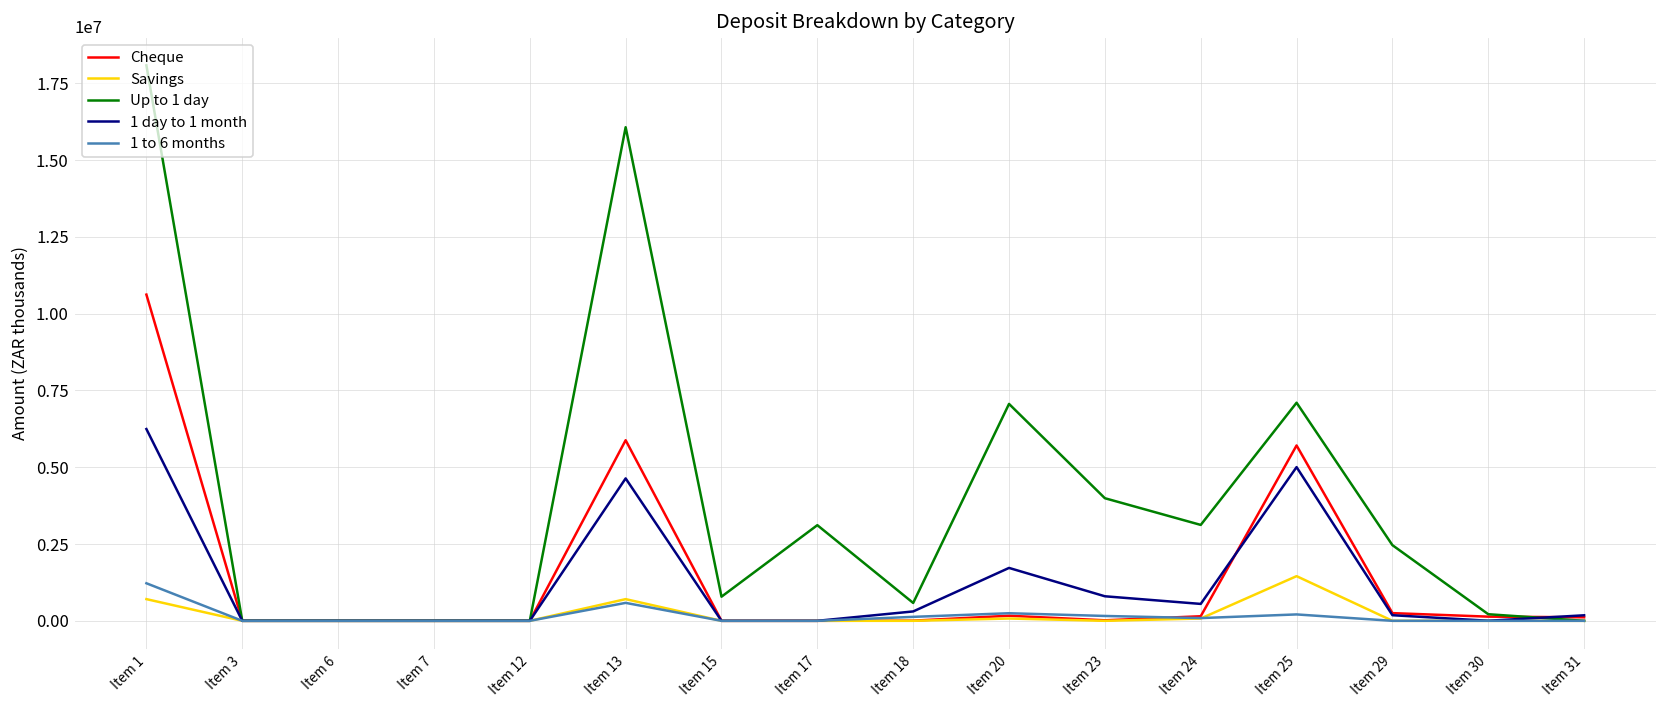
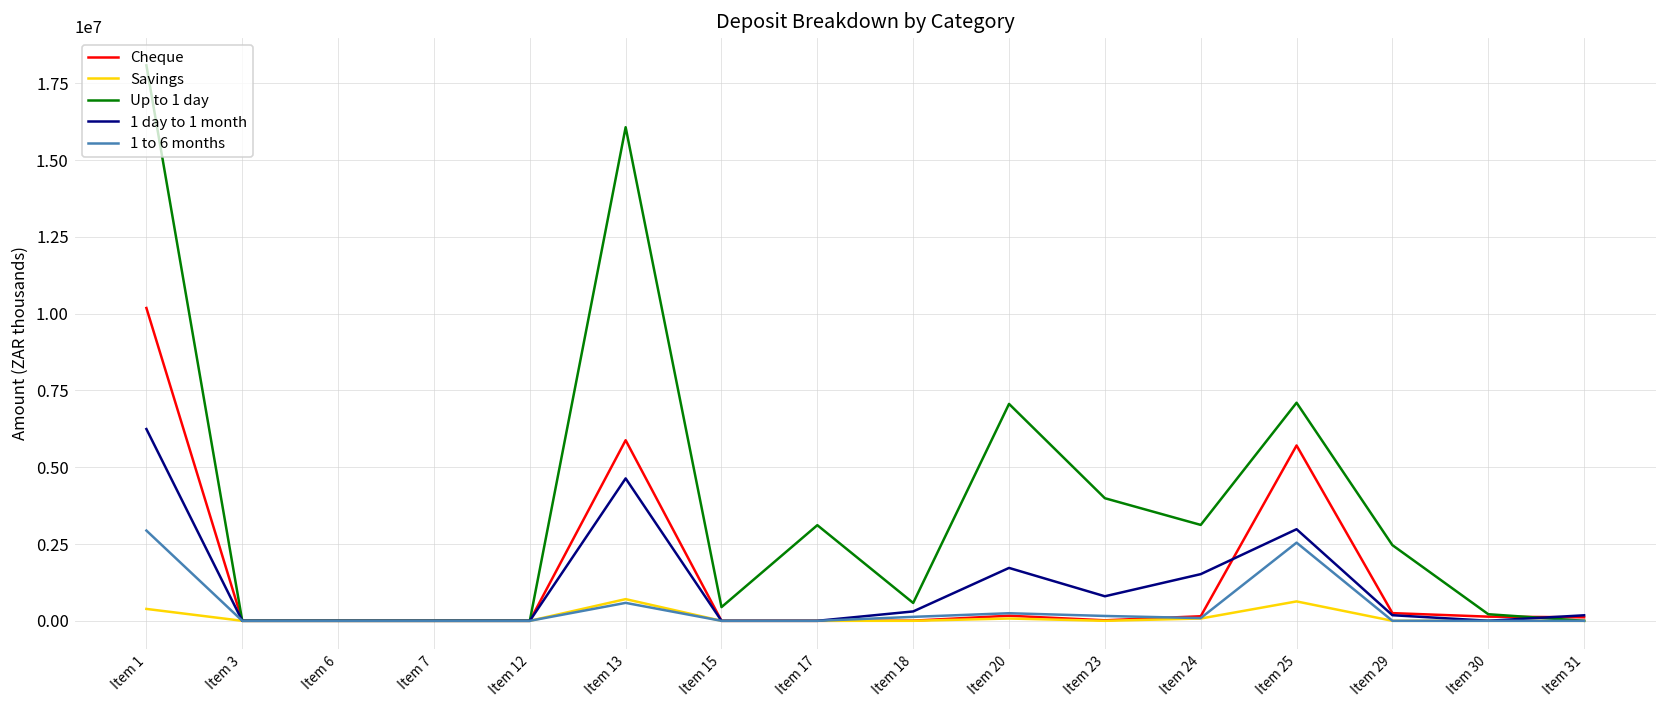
Cheque, Item 1: 10600000 -> 10200000
Savings, Item 1: 700000 -> 400000
1 to 6 months, Item 1: 1200000 -> 2900000
Up to 1 day, Item 15: 800000 -> 400000
1 day to 1 month, Item 24: 600000 -> 1500000
Savings, Item 25: 1500000 -> 600000
1 day to 1 month, Item 25: 5000000 -> 3000000
1 to 6 months, Item 25: 200000 -> 2500000
